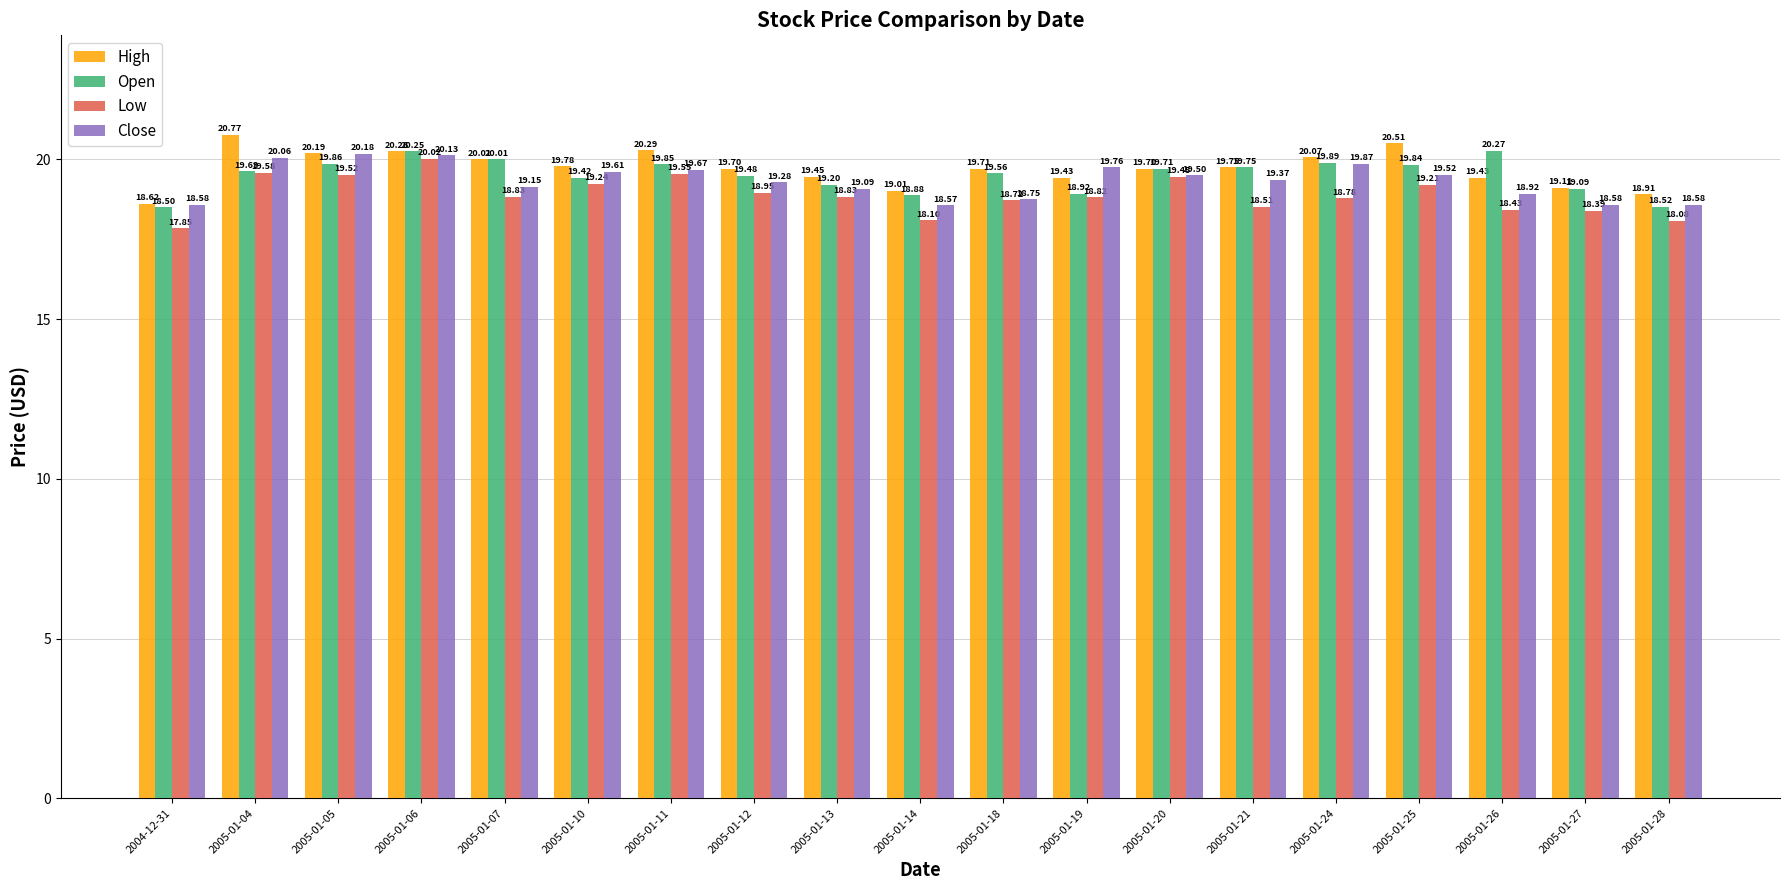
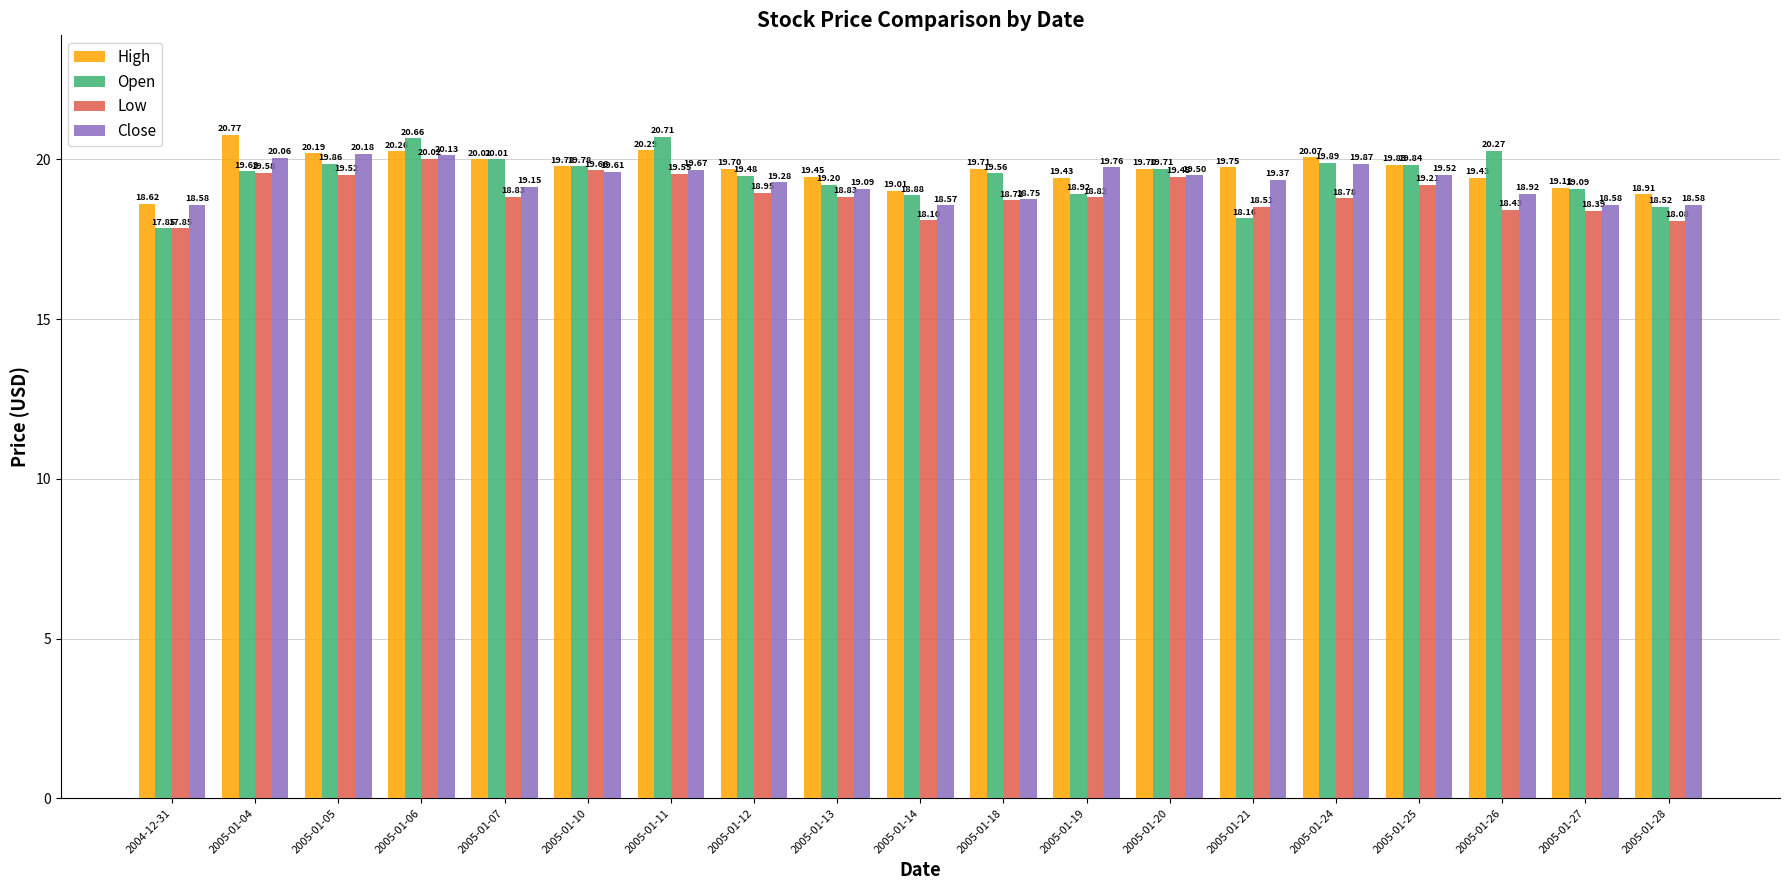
Open, 2004-12-31: 18.50 -> 17.85
Open, 2005-01-06: 20.25 -> 20.66
Open, 2005-01-10: 19.42 -> 19.78
Low, 2005-01-10: 19.24 -> 19.66
Open, 2005-01-11: 19.85 -> 20.71
Open, 2005-01-21: 19.75 -> 18.16
High, 2005-01-25: 20.51 -> 19.83
